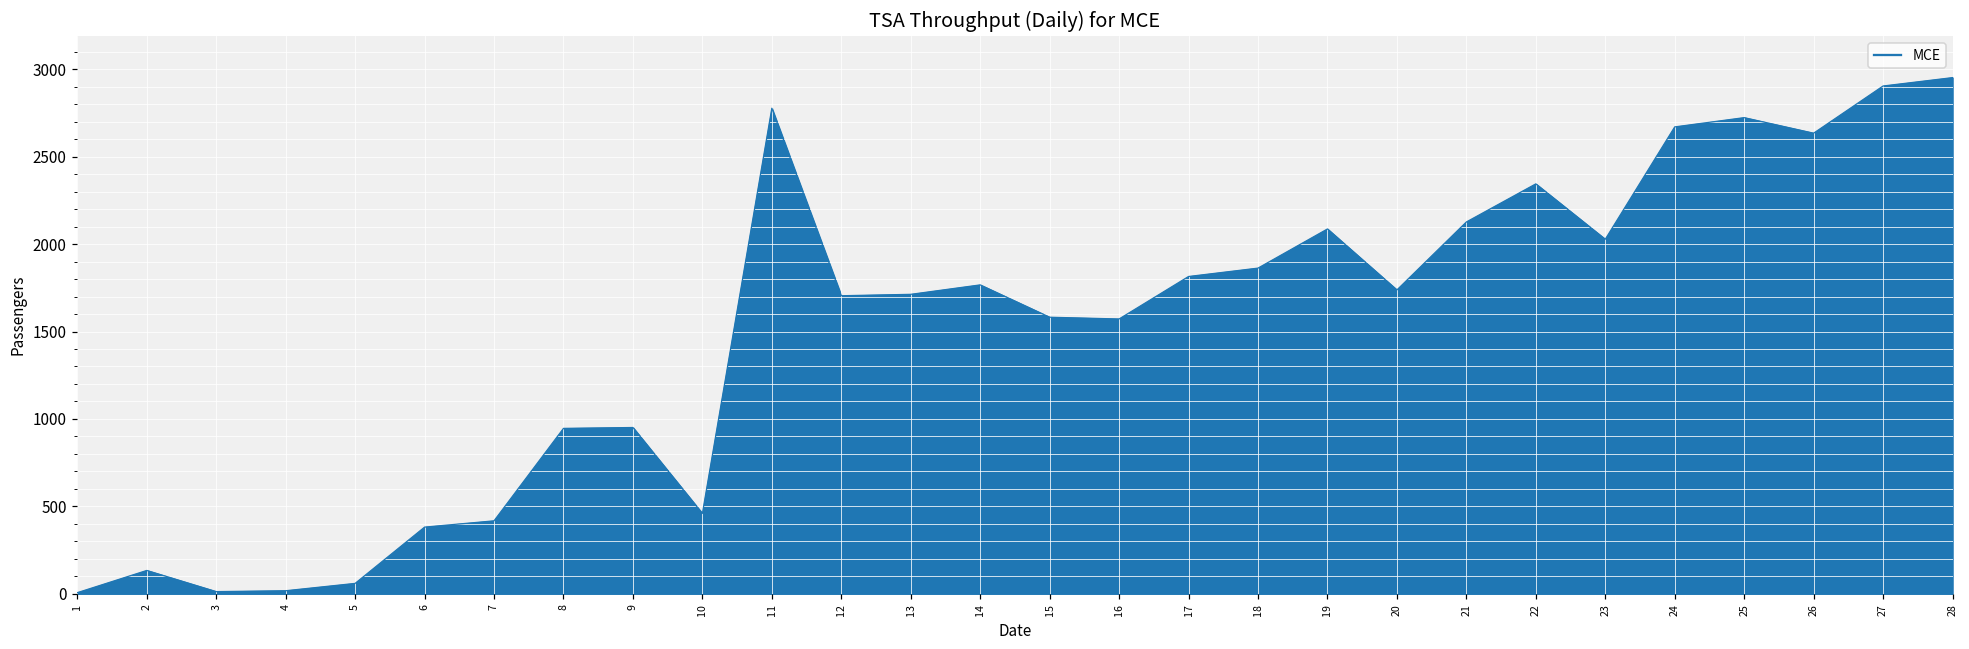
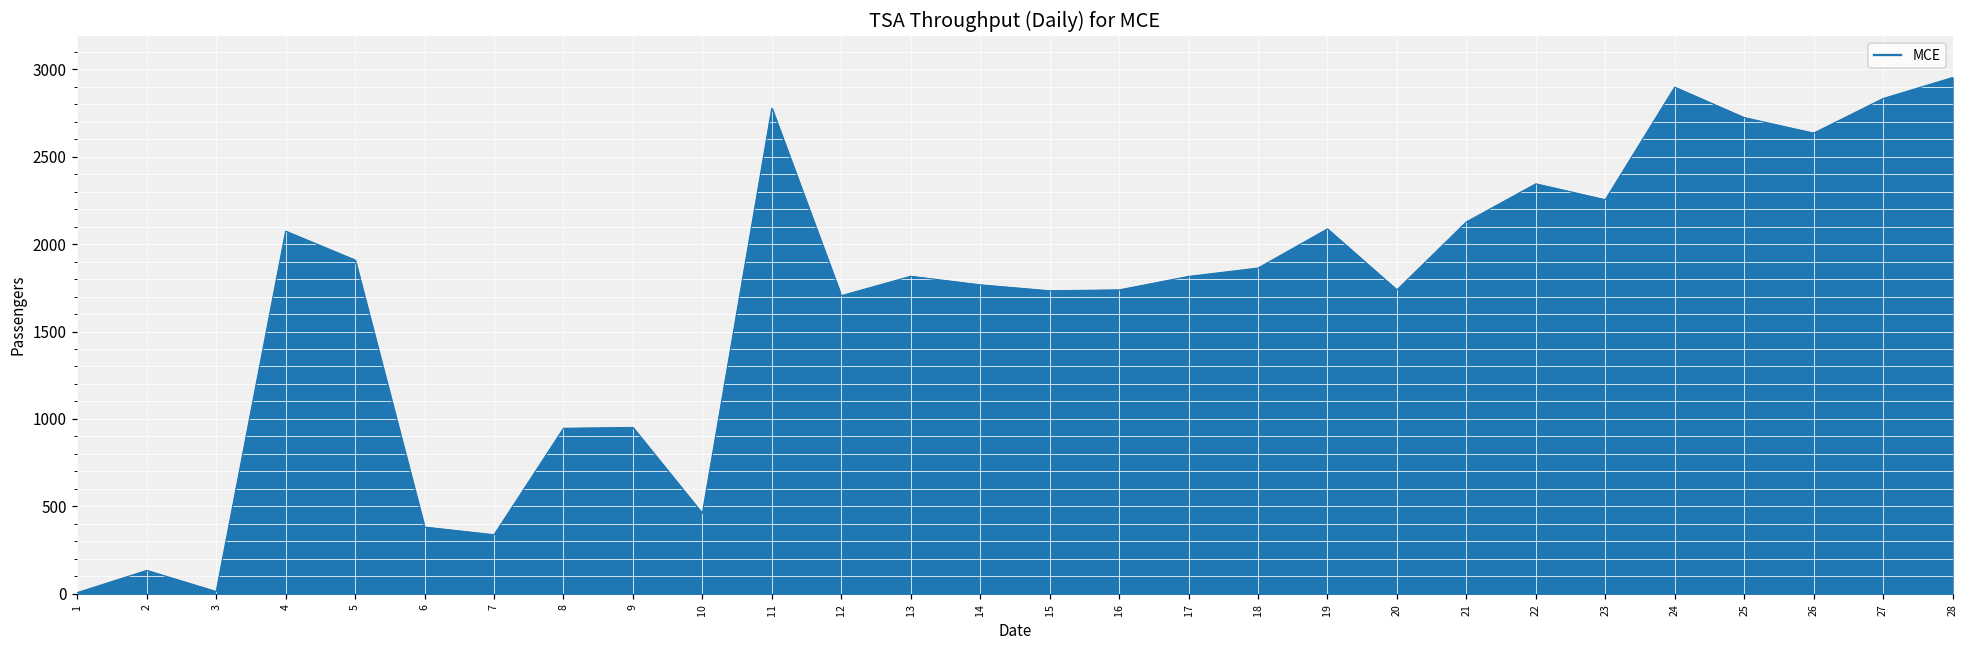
4: 20 -> 2070
5: 60 -> 1910
7: 420 -> 340
13: 1710 -> 1820
15: 1580 -> 1730
16: 1570 -> 1740
23: 2030 -> 2250
24: 2670 -> 2900
27: 2910 -> 2830
